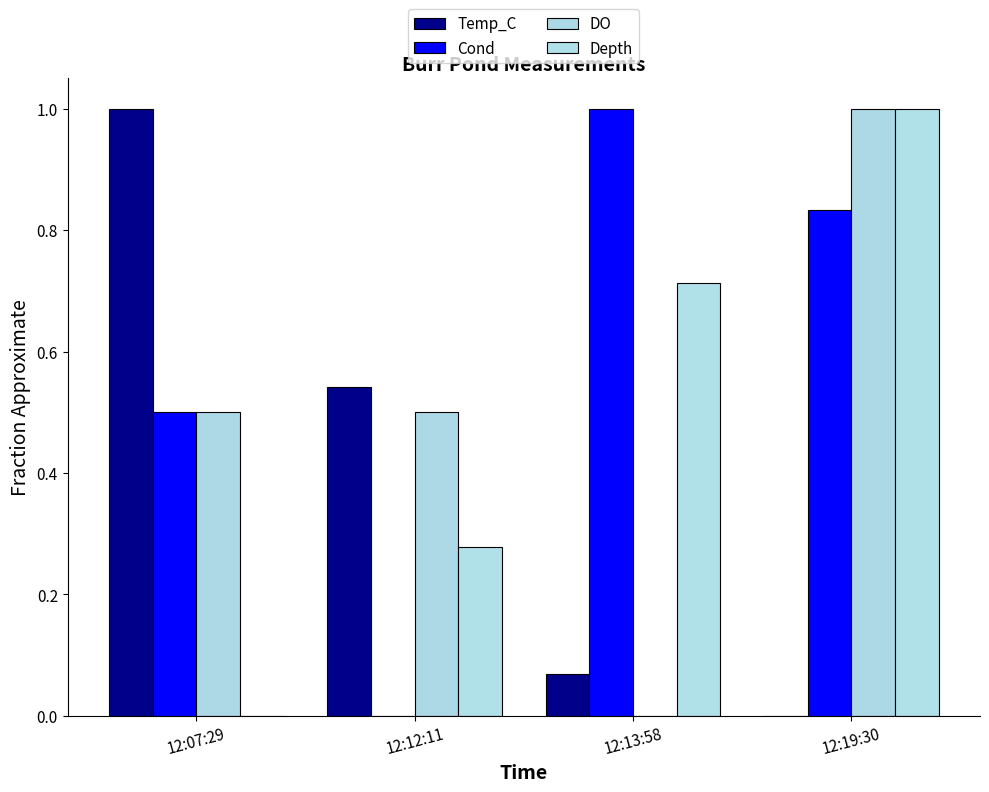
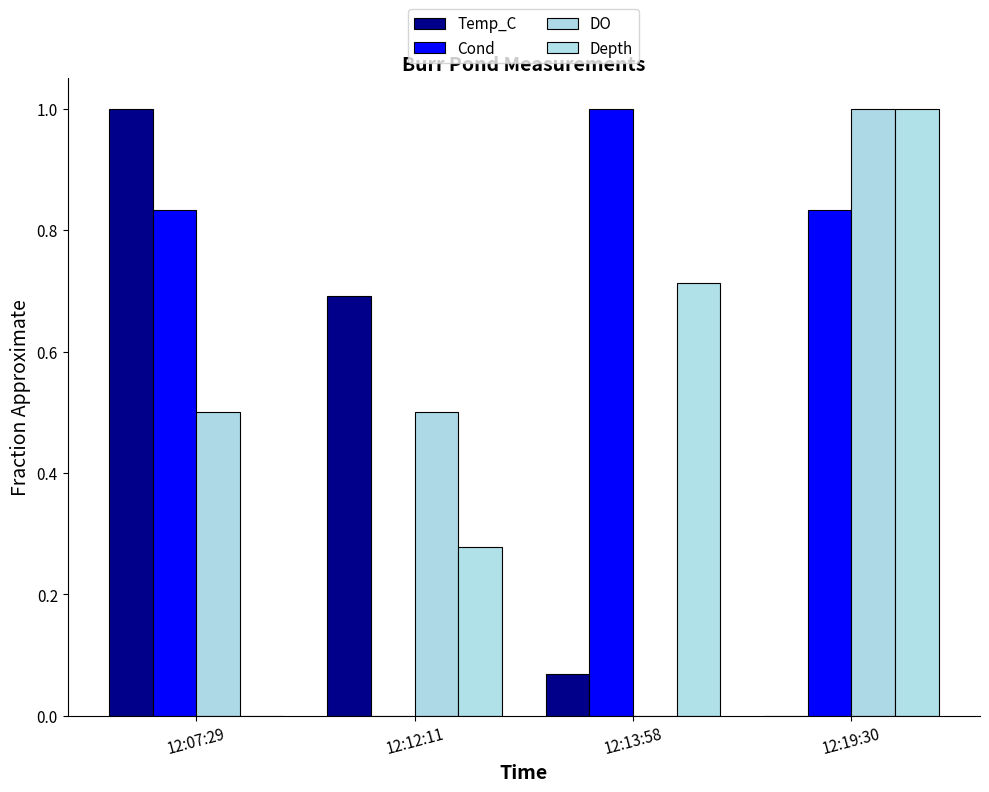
Cond, 12:07:29: 0.50 -> 0.83
Temp_C, 12:12:11: 0.54 -> 0.69
